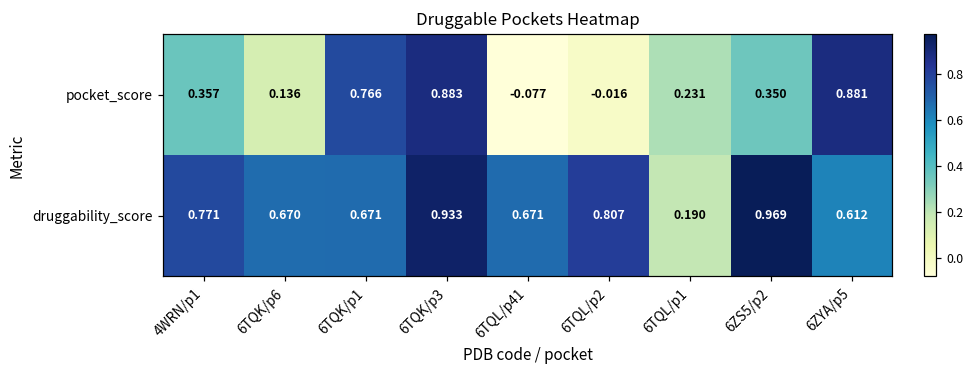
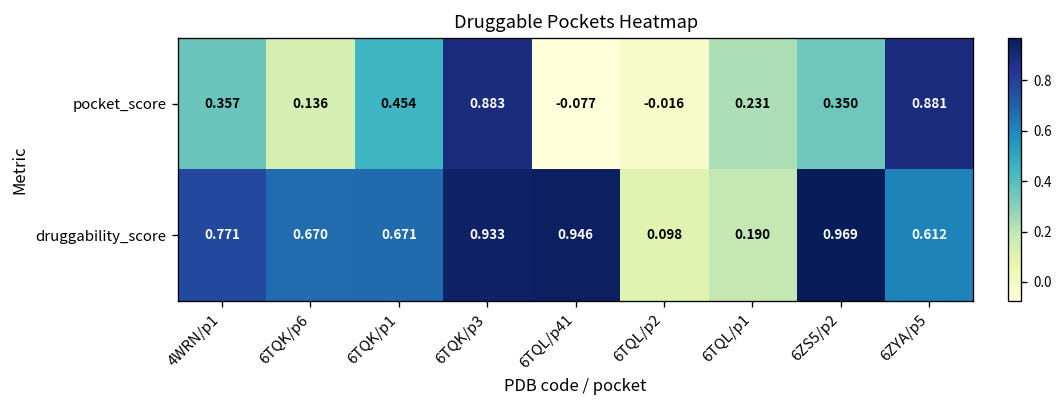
pocket_score, 6TQK/p1: 0.766 -> 0.454
druggability_score, 6TQL/p41: 0.671 -> 0.946
druggability_score, 6TQL/p2: 0.807 -> 0.098
